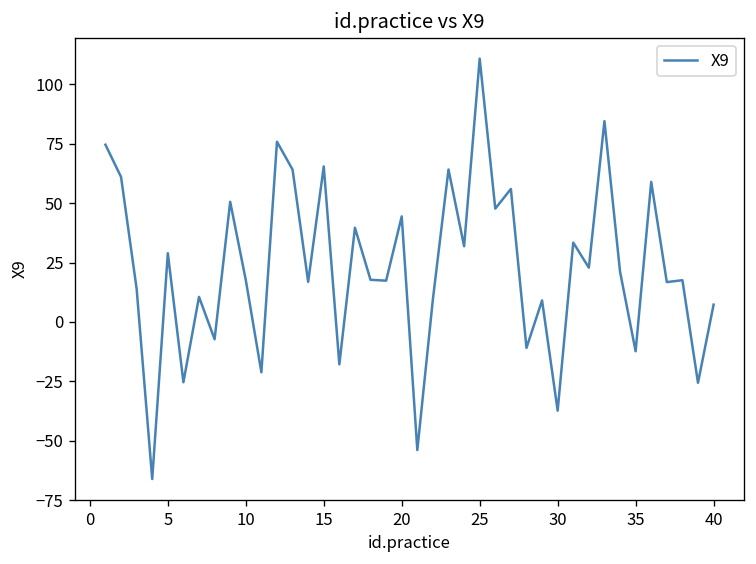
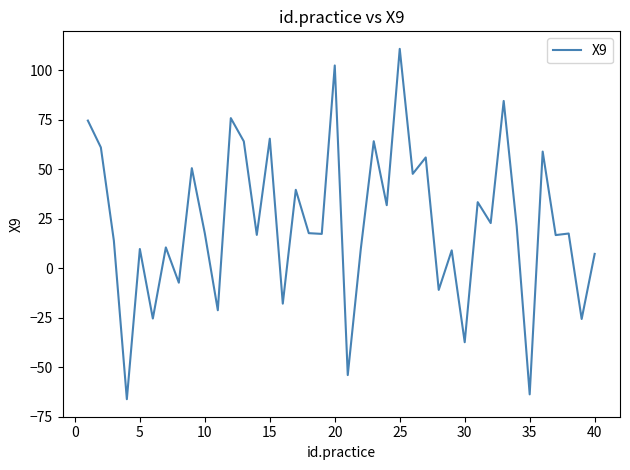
5: 29 -> 10
20: 44 -> 102
35: -12 -> -64
